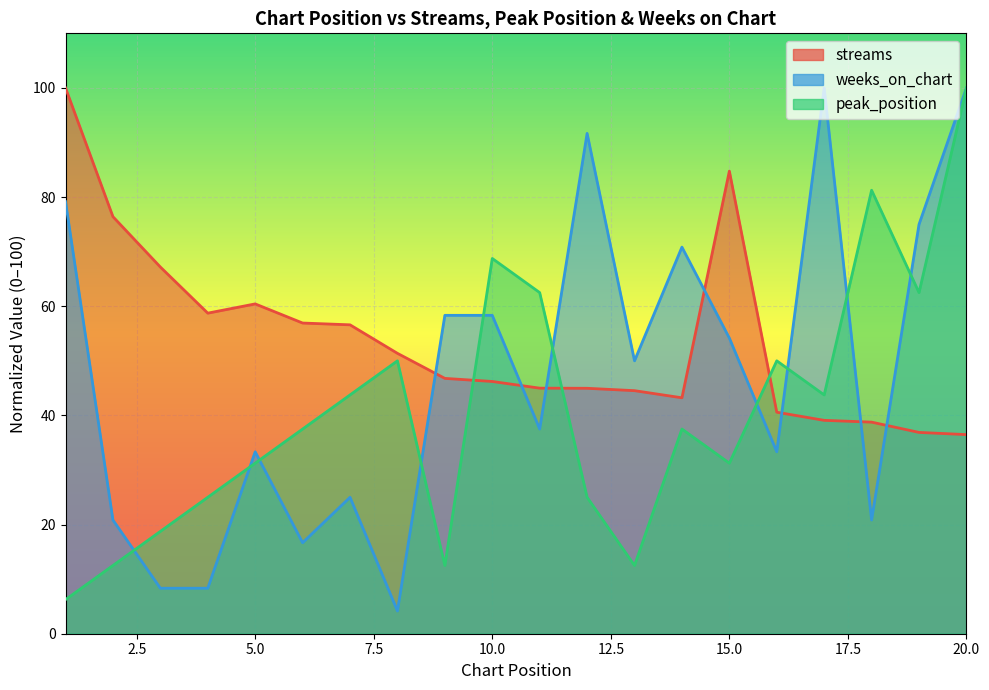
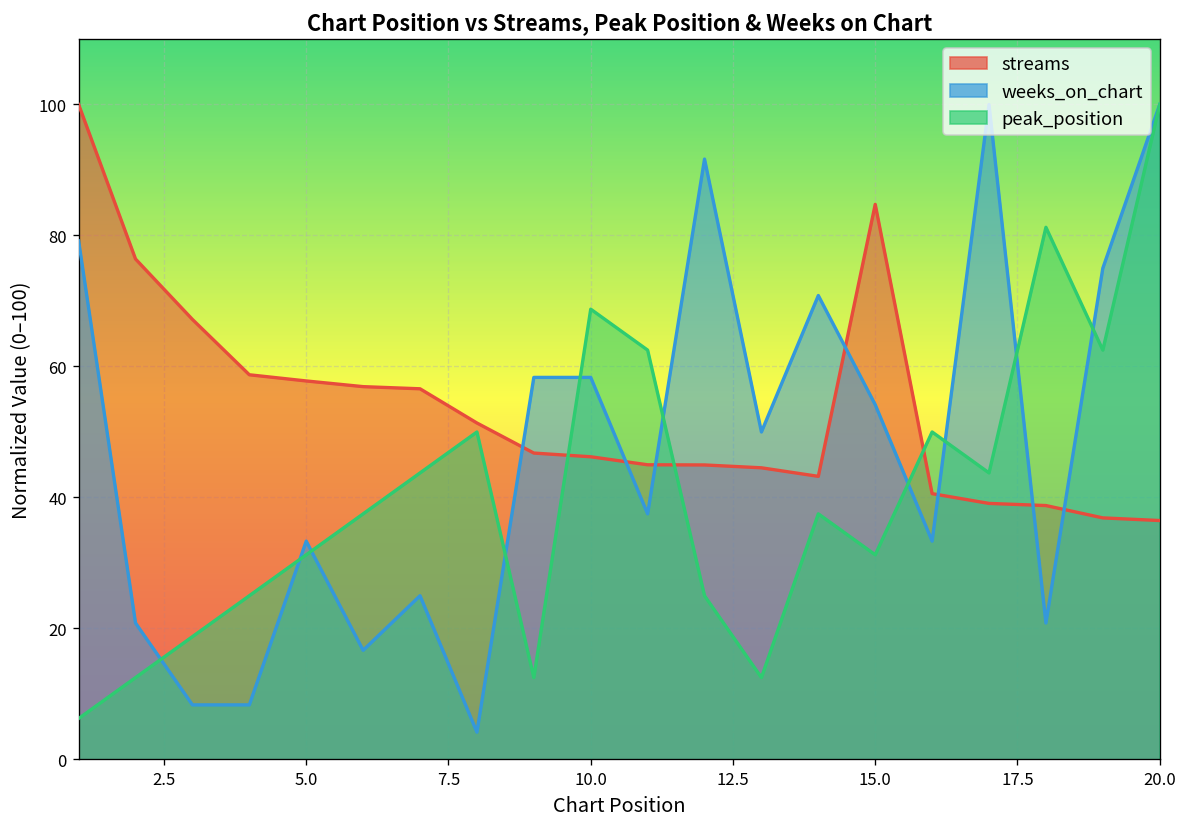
streams, 5.0: 60 -> 58
